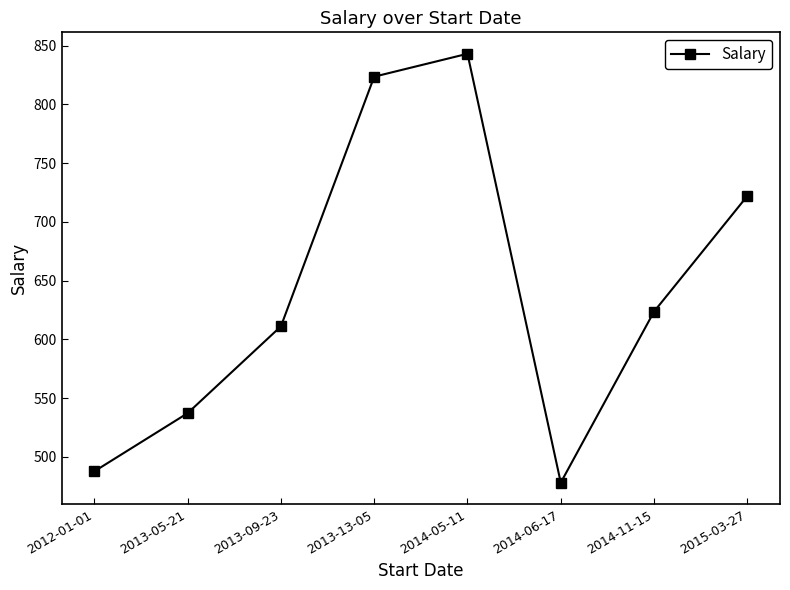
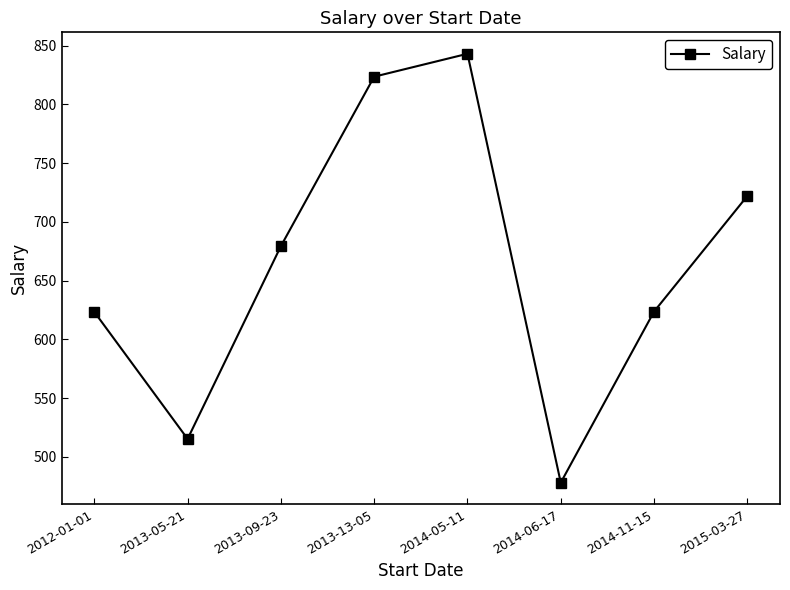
2012-01-01: 488 -> 623
2013-05-21: 537 -> 515
2013-09-23: 611 -> 679
